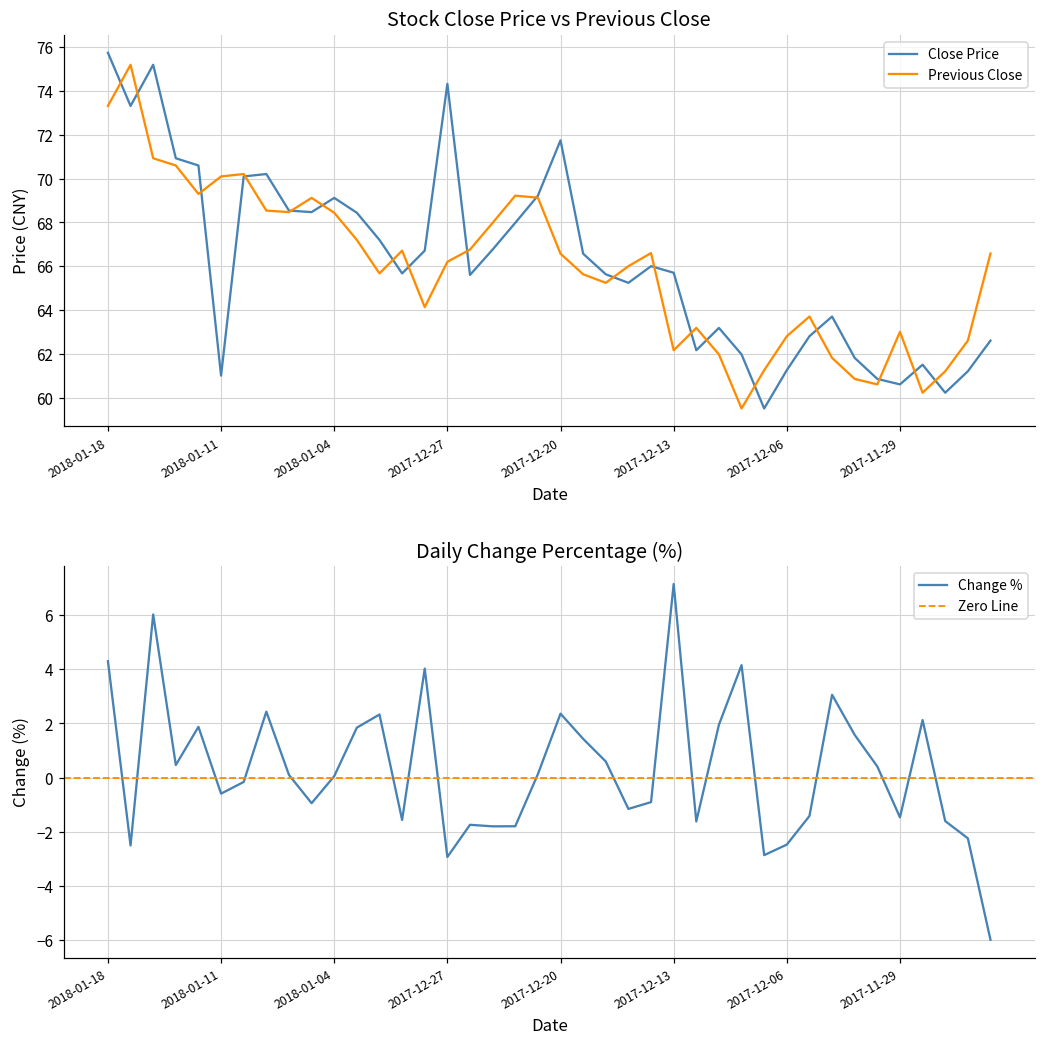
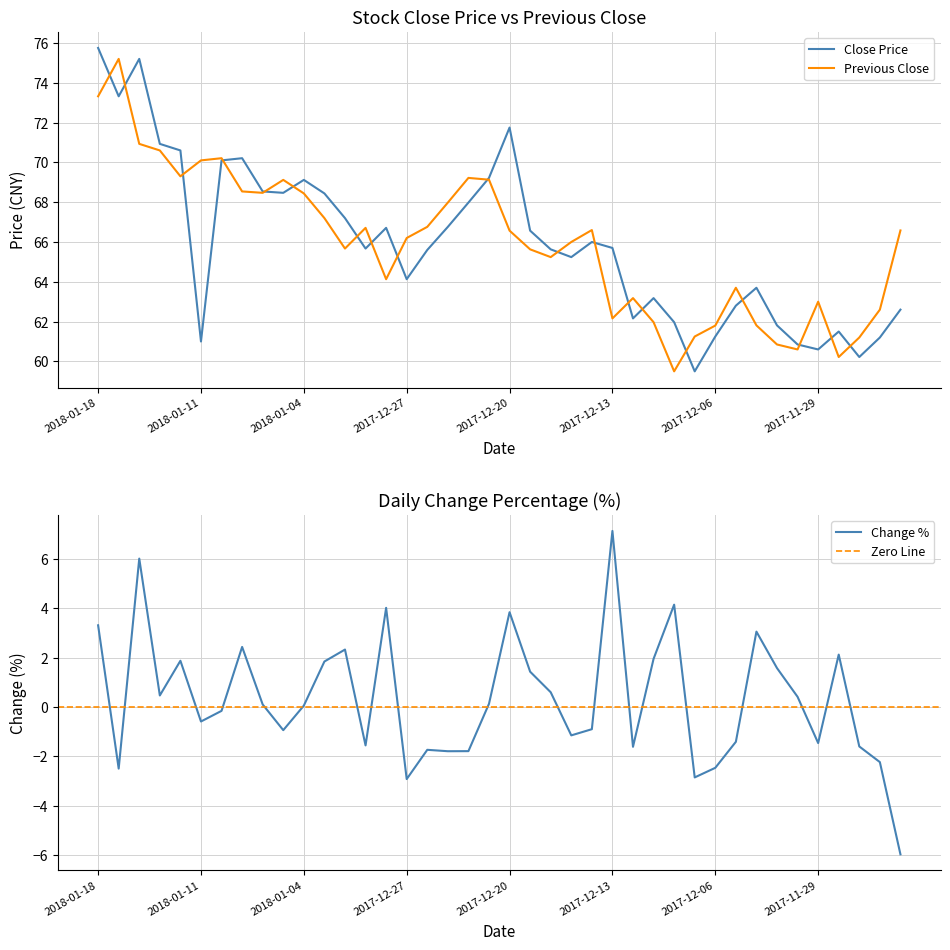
Stock Close Price vs Previous Close, Close Price, 2017-12-27: 74.3 -> 64.1
Stock Close Price vs Previous Close, Previous Close, 2017-12-06: 62.8 -> 61.8
Daily Change Percentage (%), 2018-01-18: 4.3 -> 3.3
Daily Change Percentage (%), 2017-12-20: 2.4 -> 3.8
